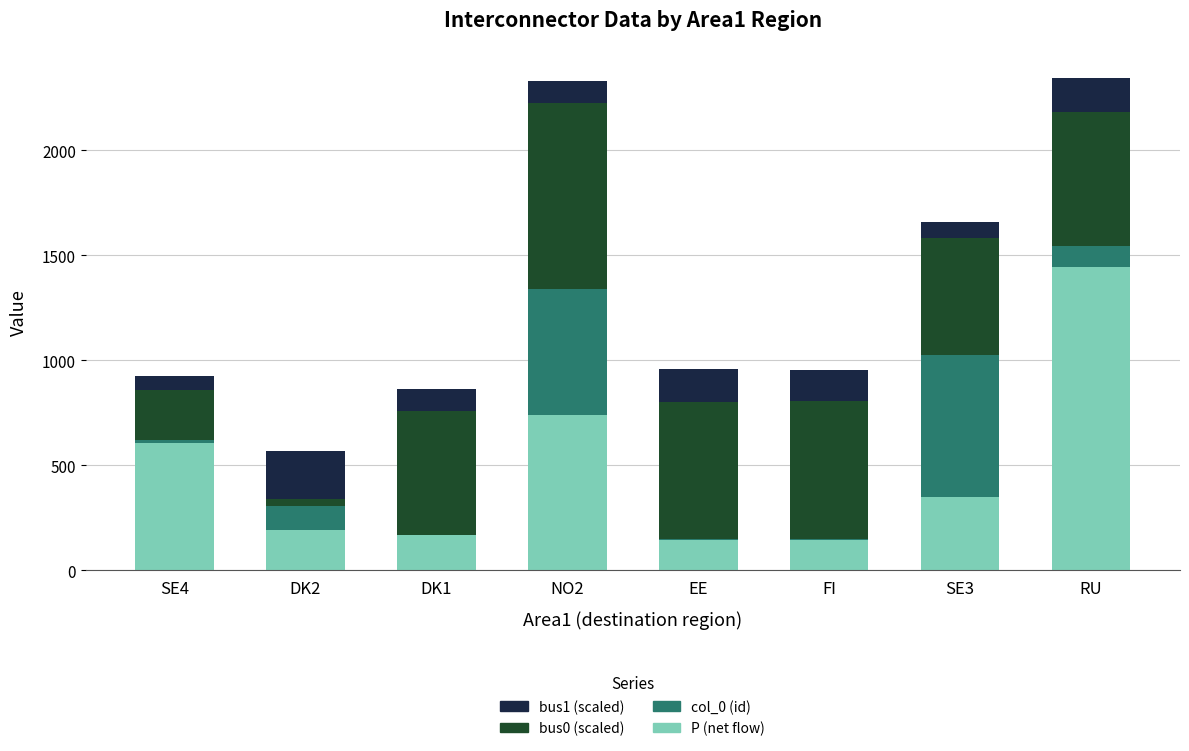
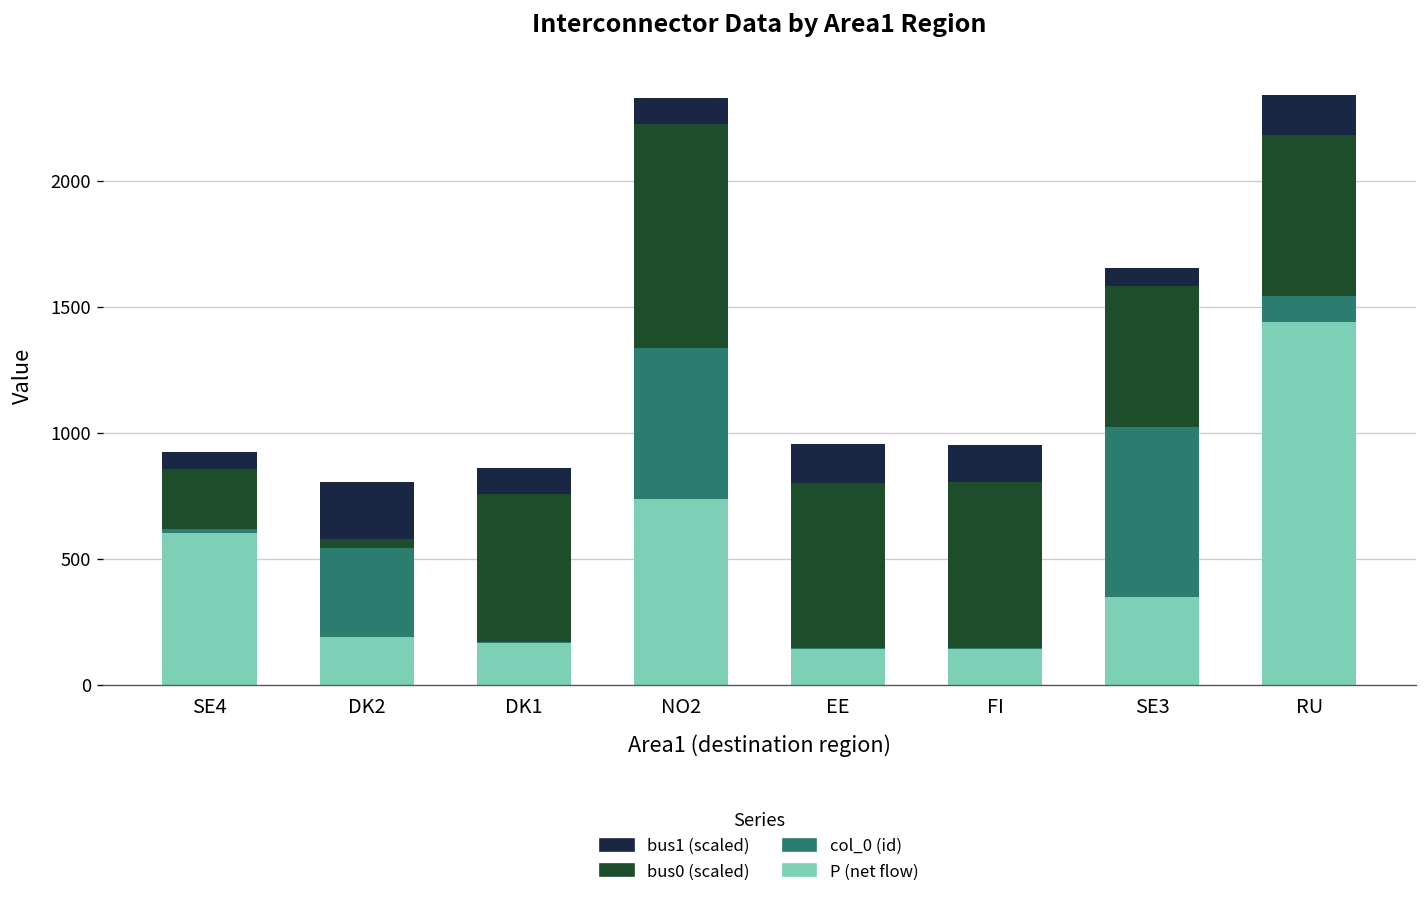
col_0 (id), DK2: 120 -> 350
